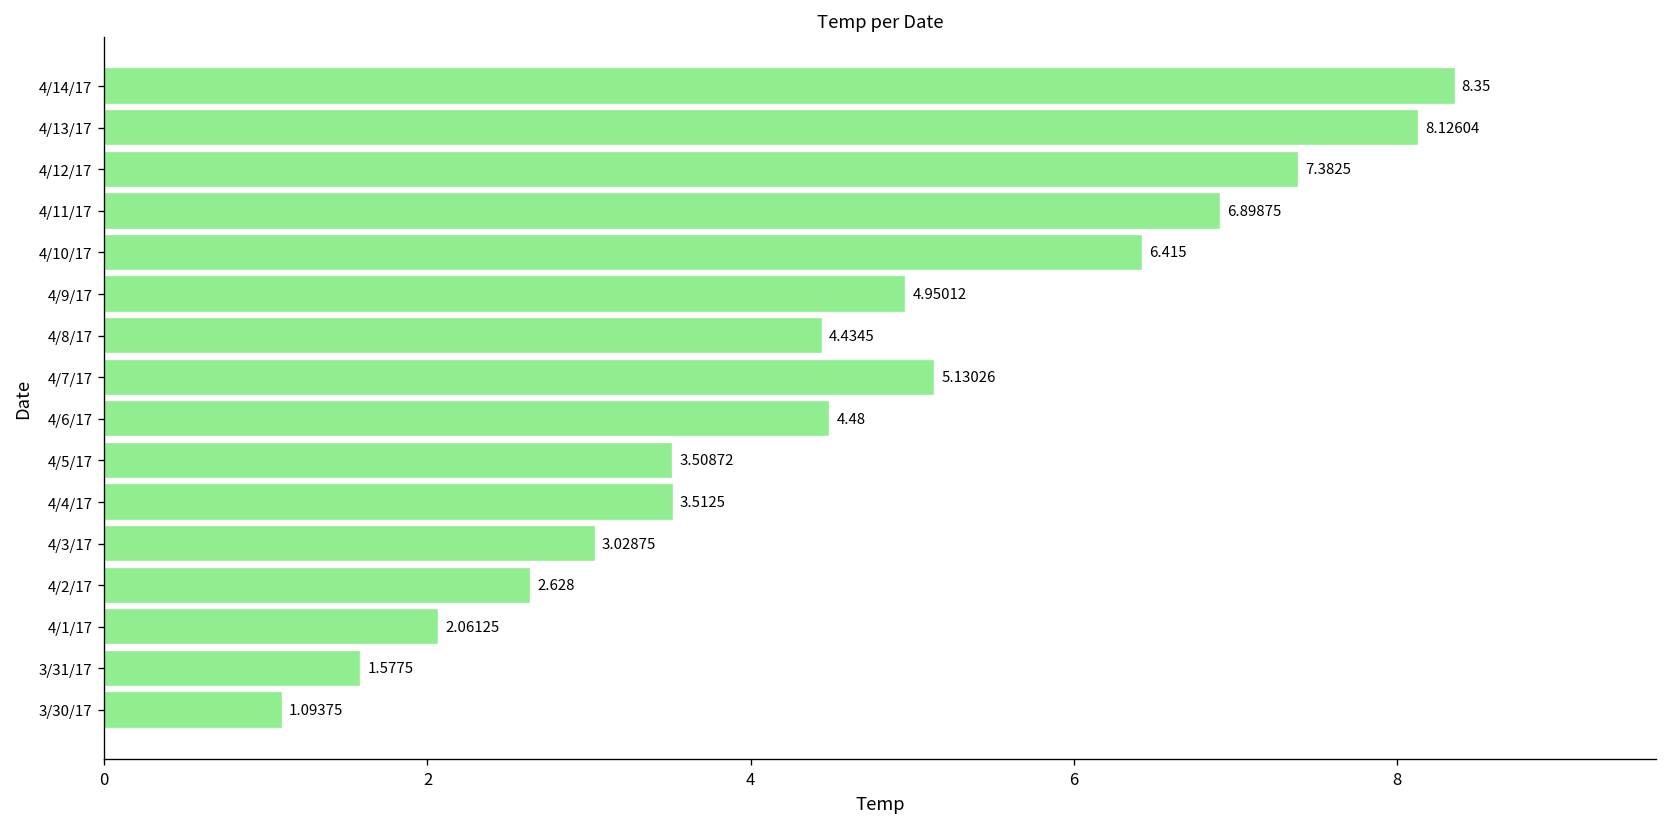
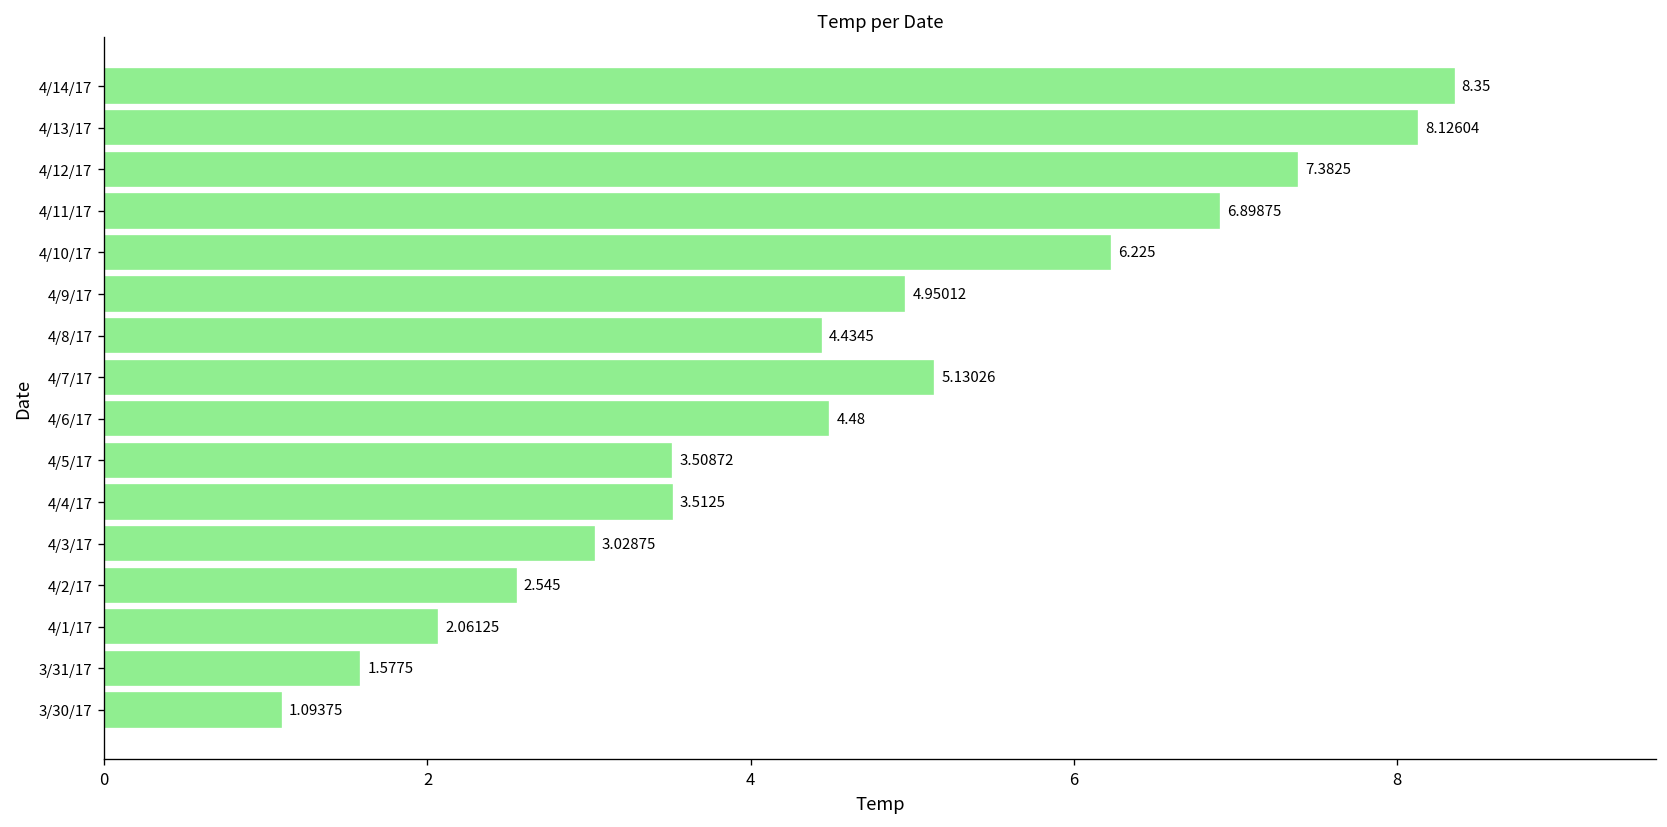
4/10/17: 6.415 -> 6.225
4/2/17: 2.628 -> 2.545
